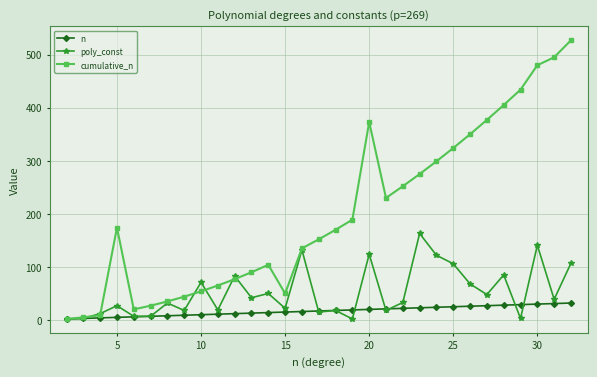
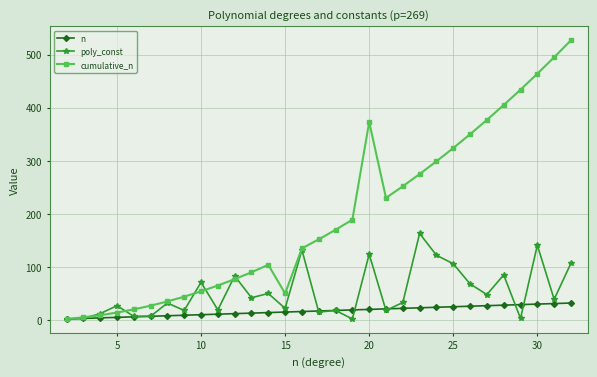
cumulative_n, 5: 170 -> 10
cumulative_n, 30: 480 -> 460
